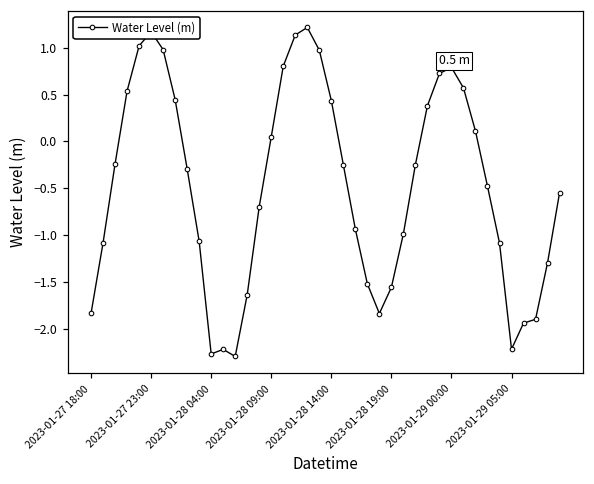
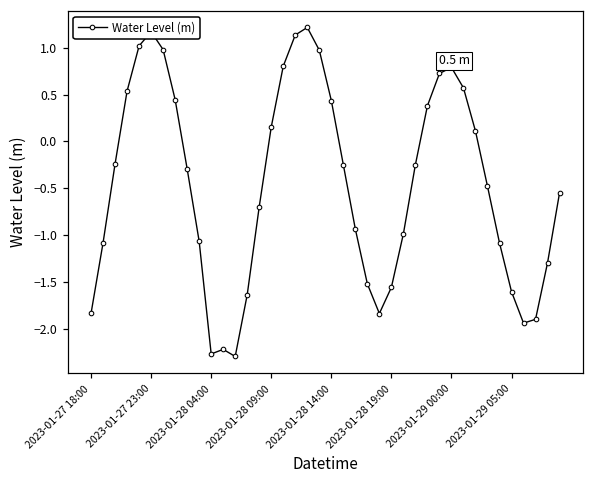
2023-01-28 09:00: 0.0 -> 0.2
2023-01-29 05:00: -2.2 -> -1.6
